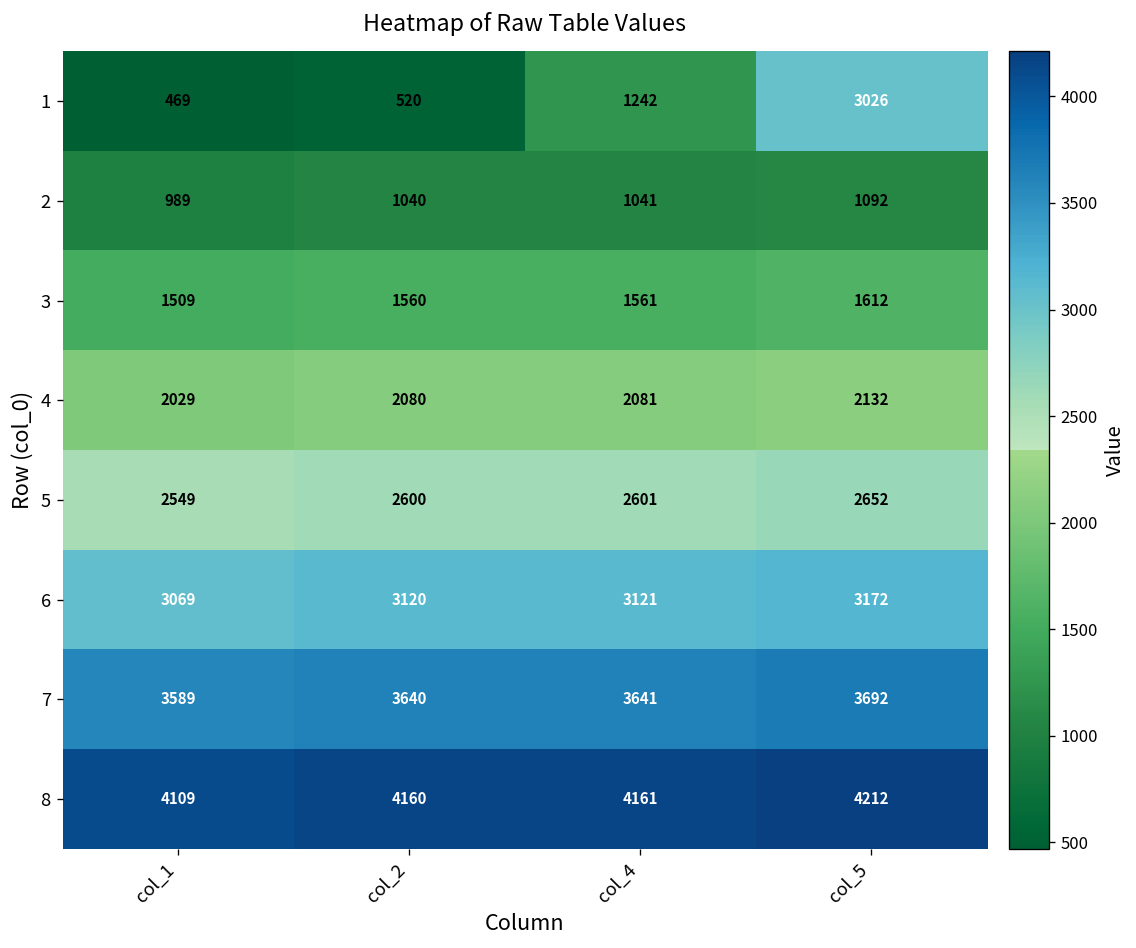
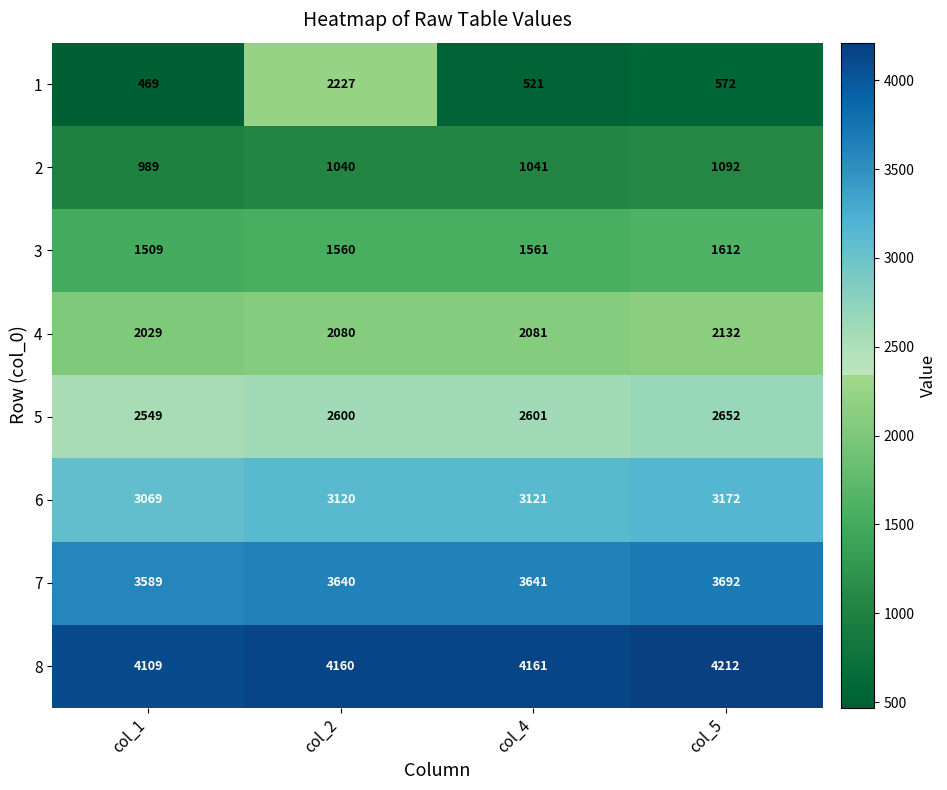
1, col_2: 520 -> 2227
1, col_4: 1242 -> 521
1, col_5: 3026 -> 572
